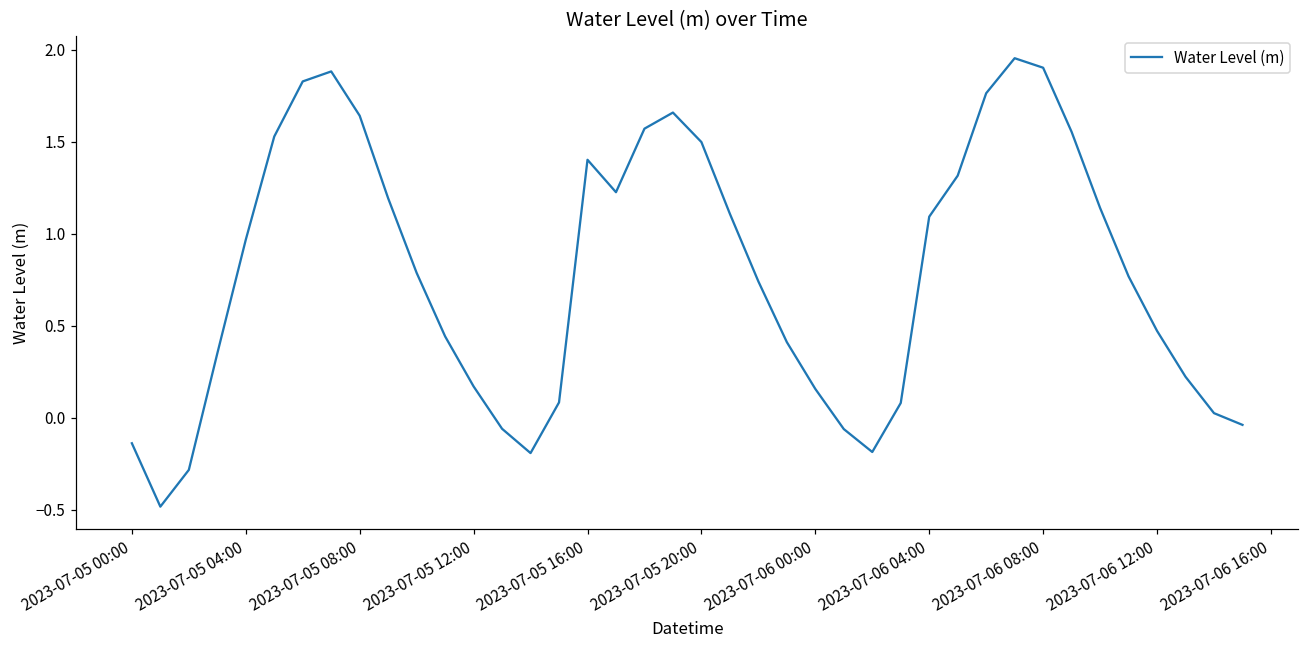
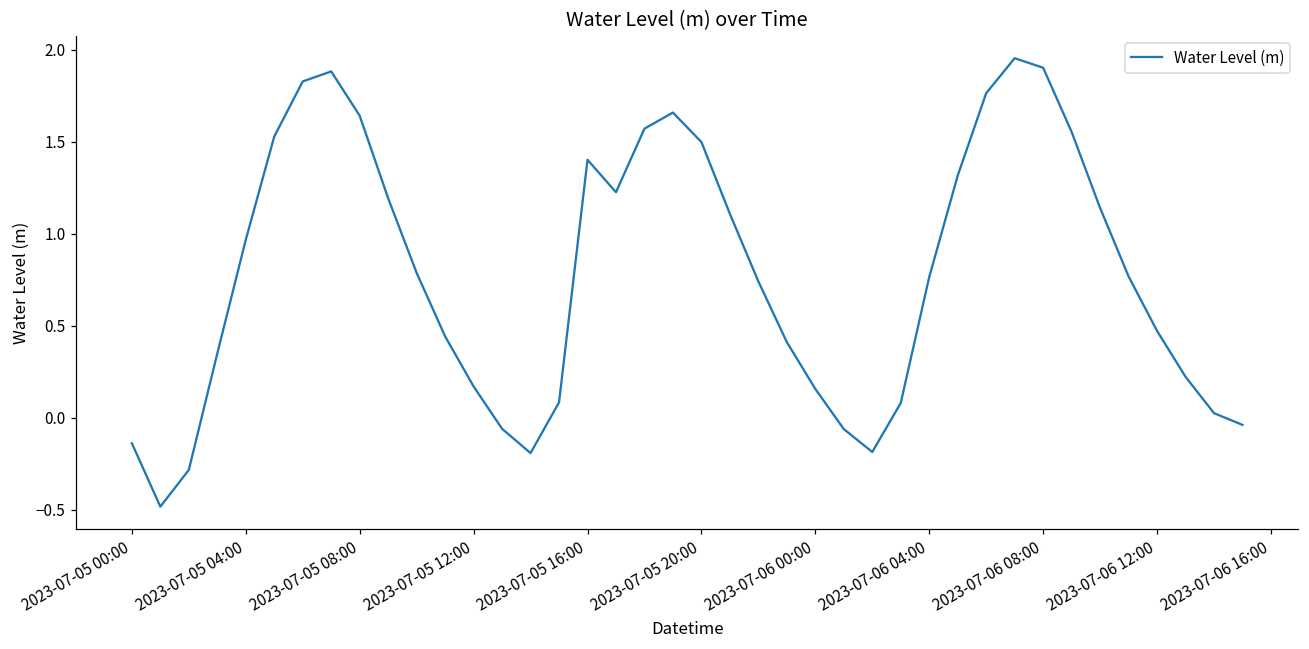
2023-07-06 04:00: 1.09 -> 0.76
